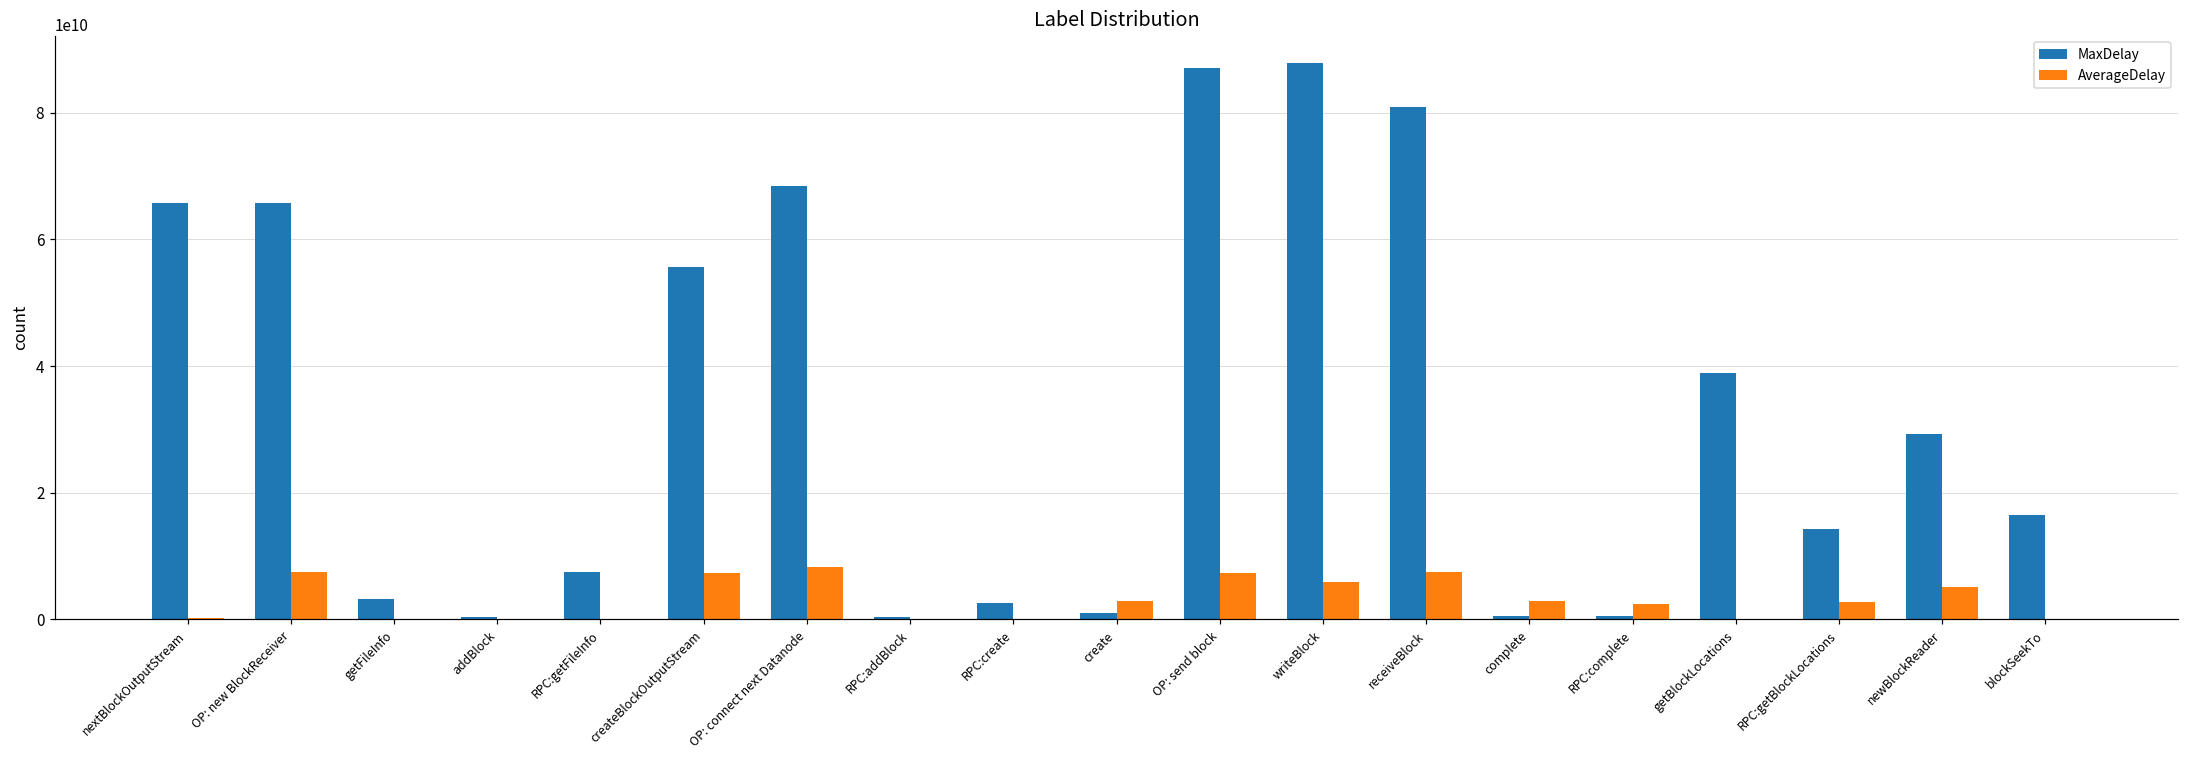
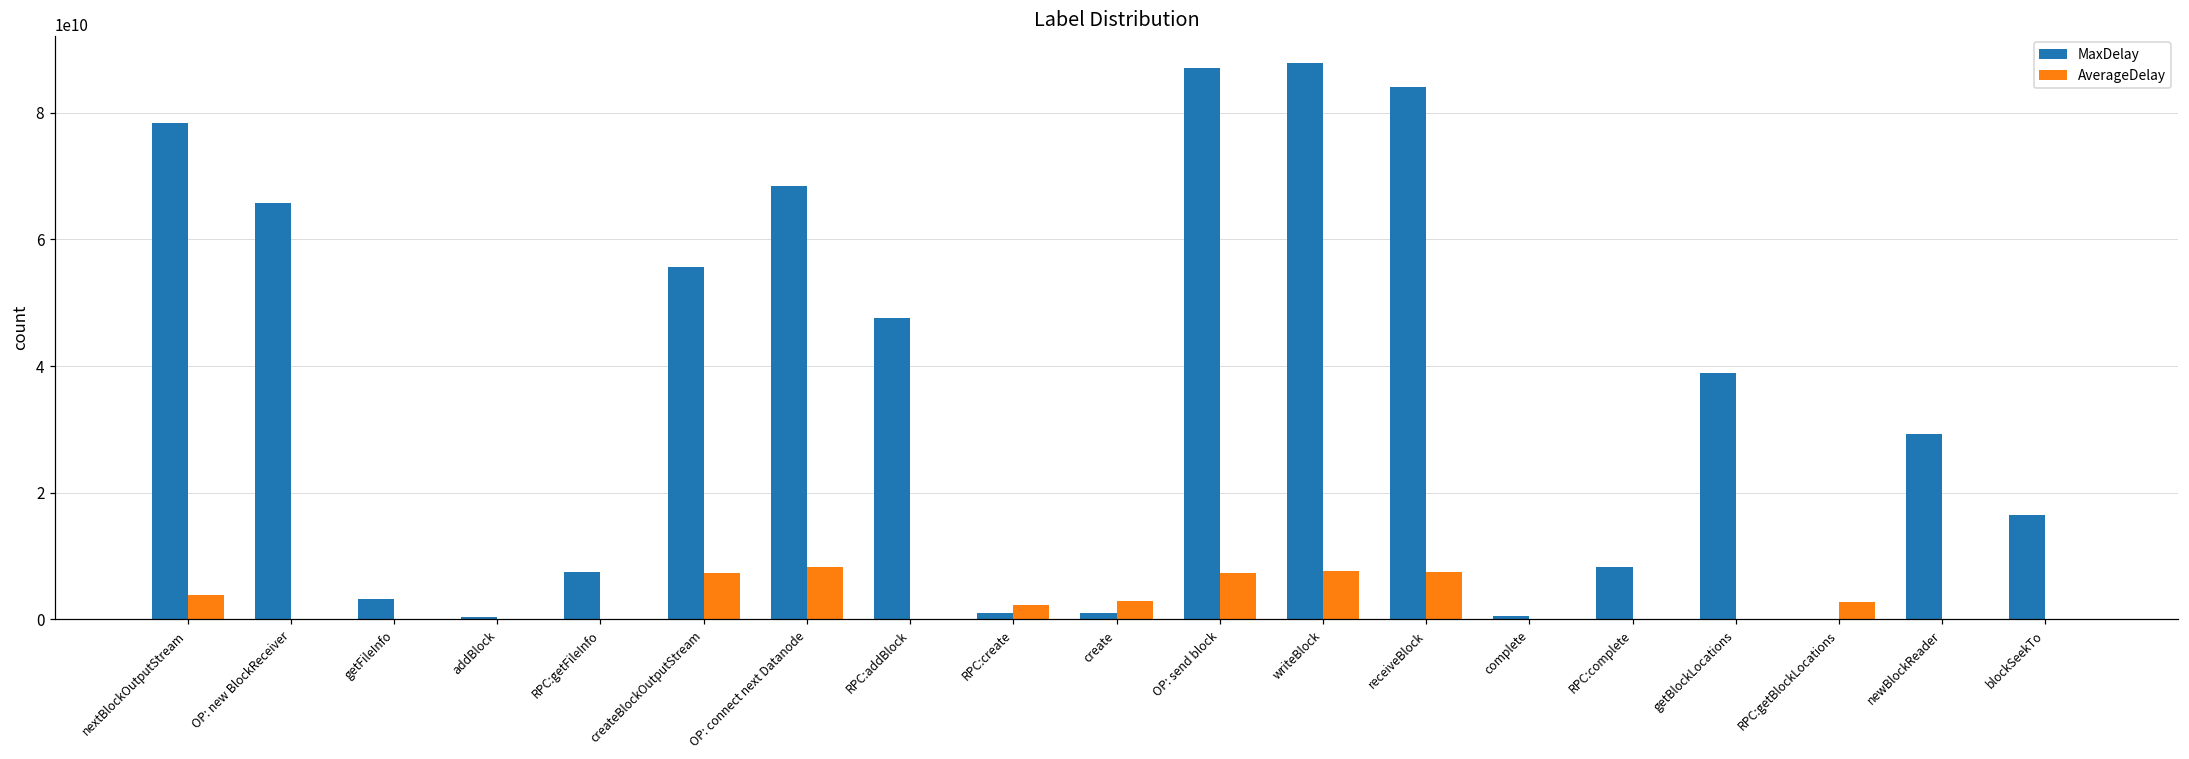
MaxDelay, nextBlockOutputStream: 66000000000 -> 78000000000
AverageDelay, nextBlockOutputStream: 0 -> 4000000000
AverageDelay, OP: new BlockReceiver: 7000000000 -> 0
MaxDelay, RPC:addBlock: 0 -> 48000000000
MaxDelay, RPC:create: 3000000000 -> 1000000000
AverageDelay, RPC:create: 0 -> 2000000000
AverageDelay, writeBlock: 6000000000 -> 8000000000
MaxDelay, receiveBlock: 81000000000 -> 84000000000
AverageDelay, complete: 3000000000 -> 0
MaxDelay, RPC:complete: 0 -> 8000000000
AverageDelay, RPC:complete: 2000000000 -> 0
MaxDelay, RPC:getBlockLocations: 14000000000 -> 0
AverageDelay, newBlockReader: 5000000000 -> 0
